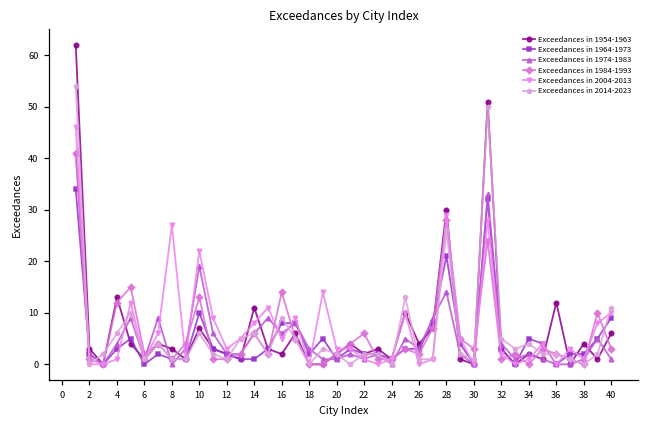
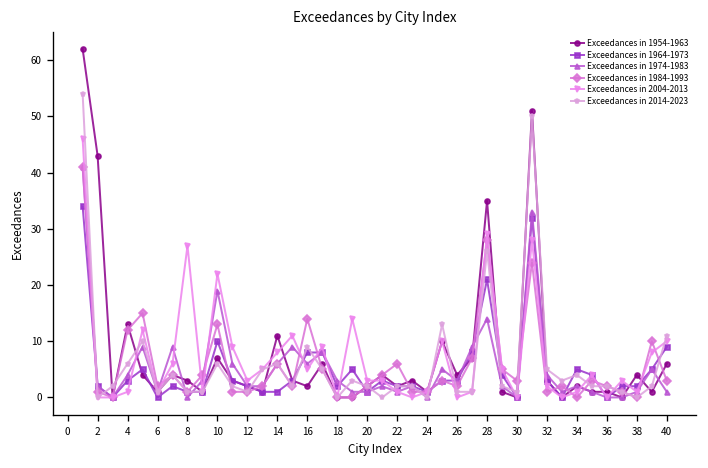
Exceedances in 1954-1963, 2: 3 -> 43
Exceedances in 1954-1963, 28: 30 -> 35
Exceedances in 1954-1963, 36: 12 -> 1
